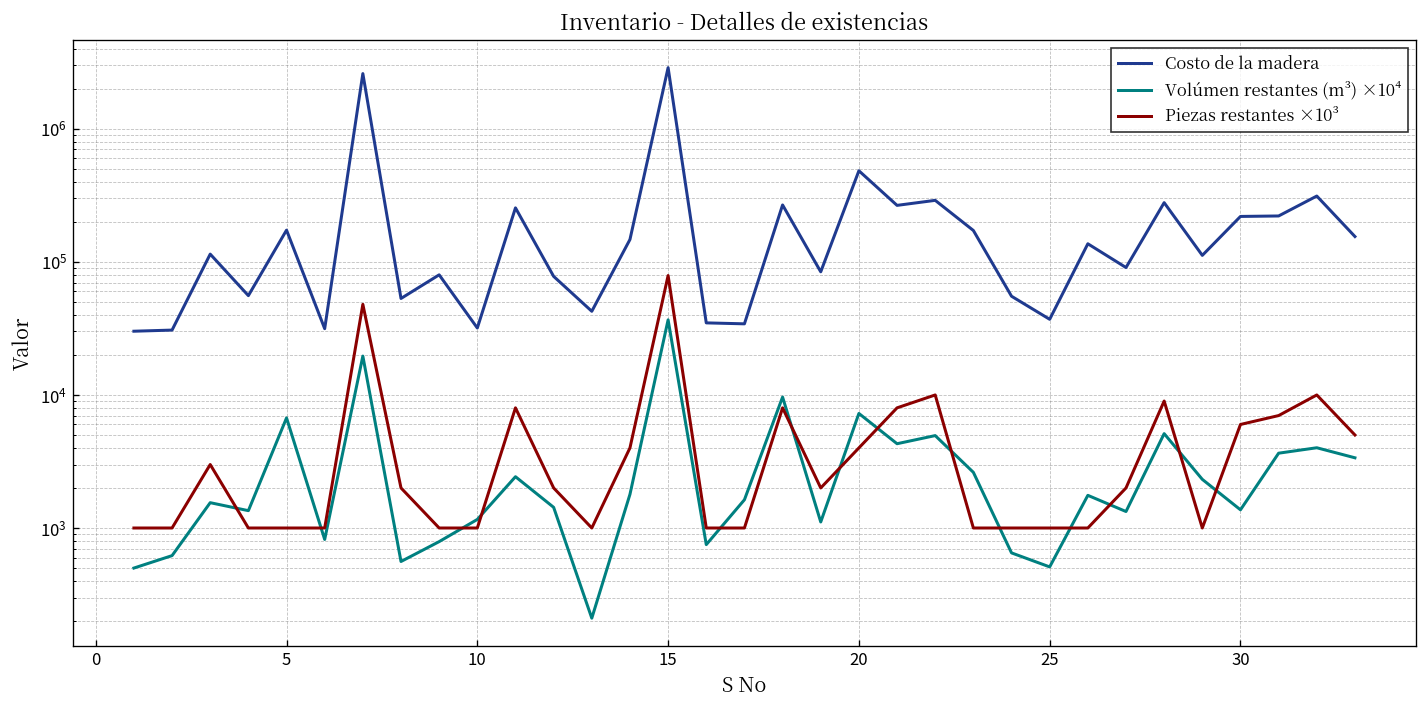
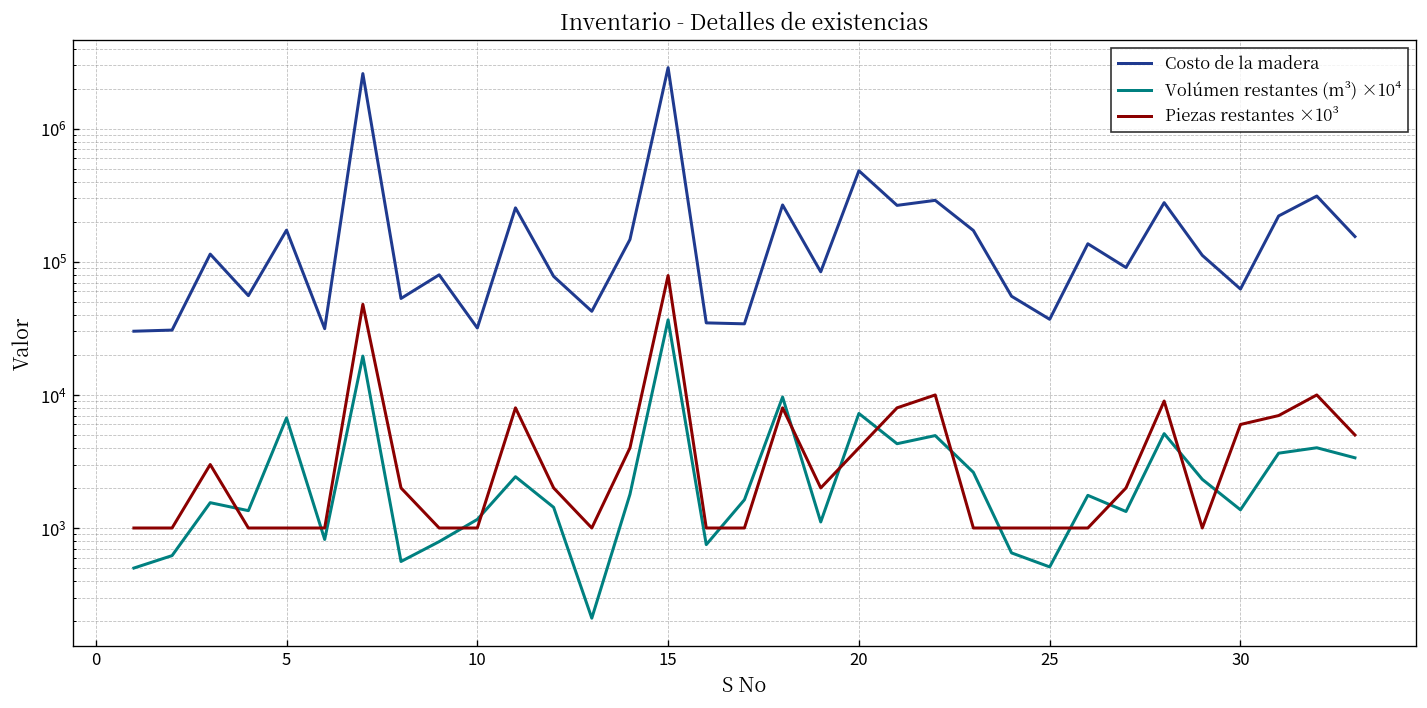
Costo de la madera, 30: 220000 -> 60000
